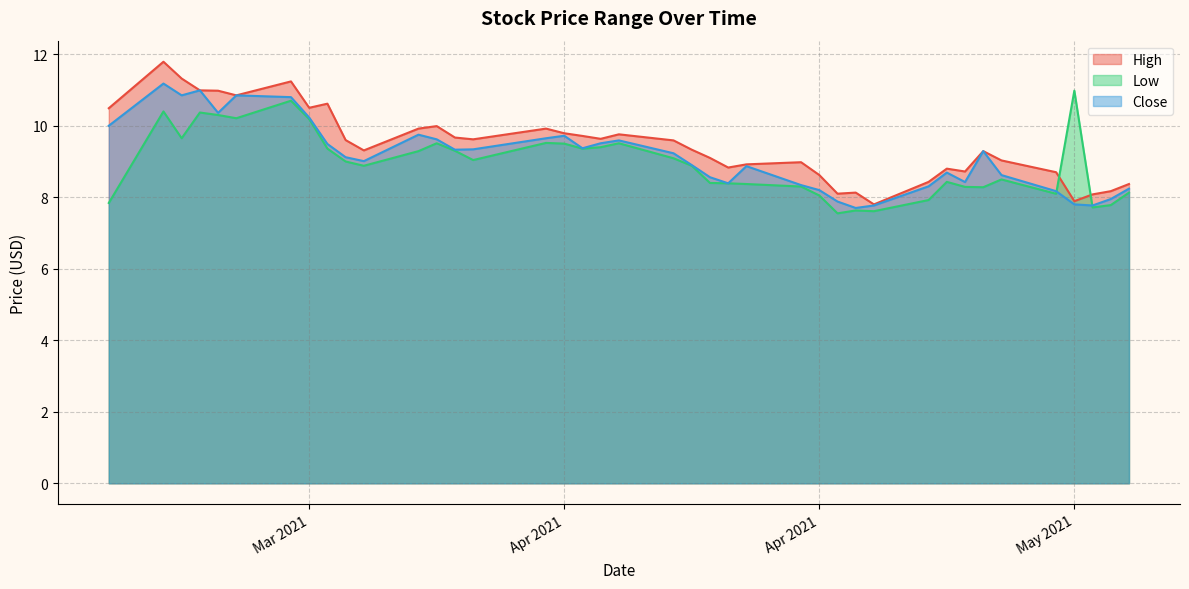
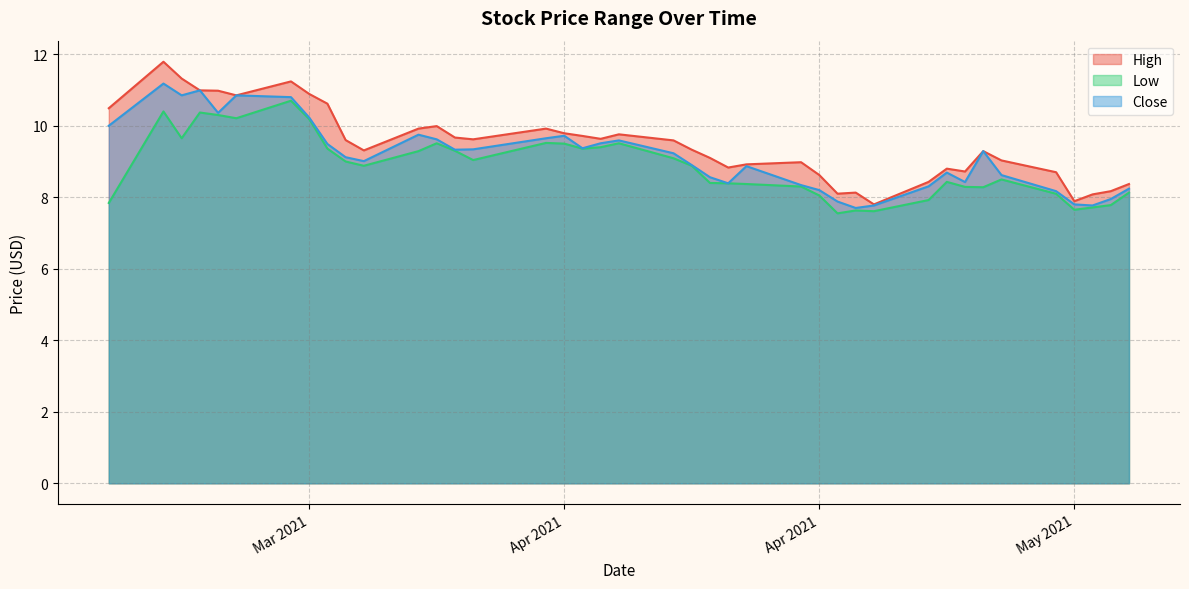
High, Mar 2021: 10.5 -> 10.9
Low, May 2021: 11.0 -> 7.7
